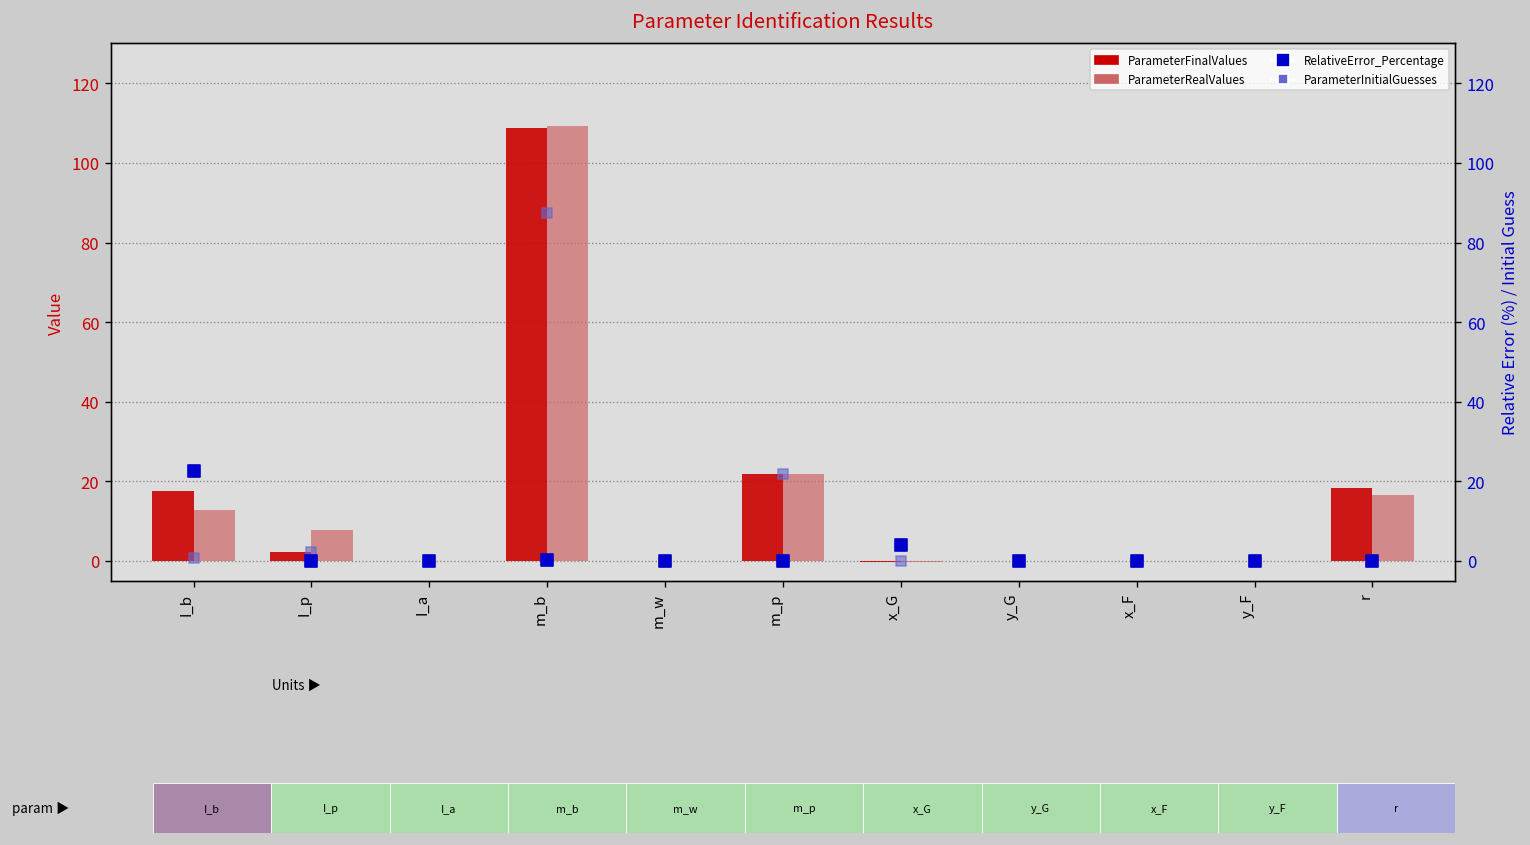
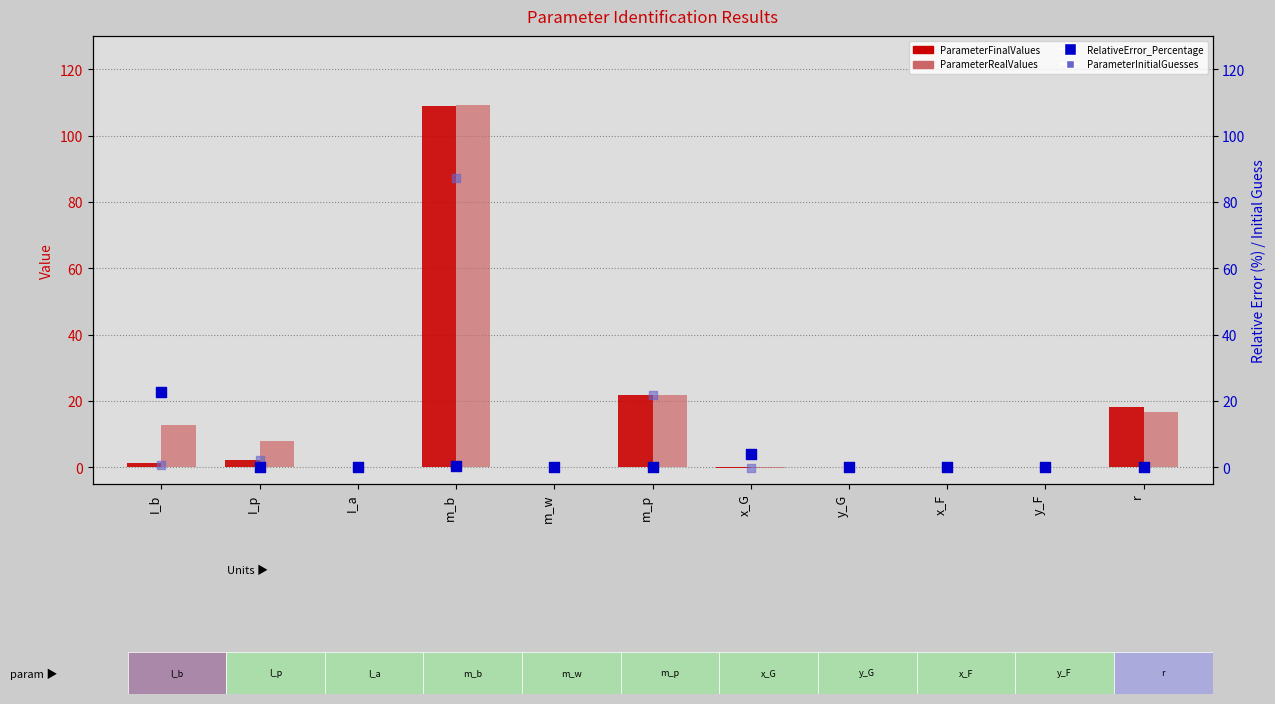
ParameterFinalValues, I_b: 18 -> 1
